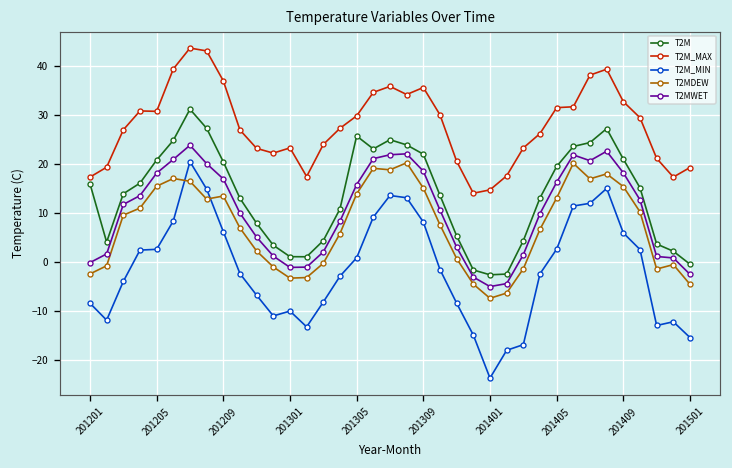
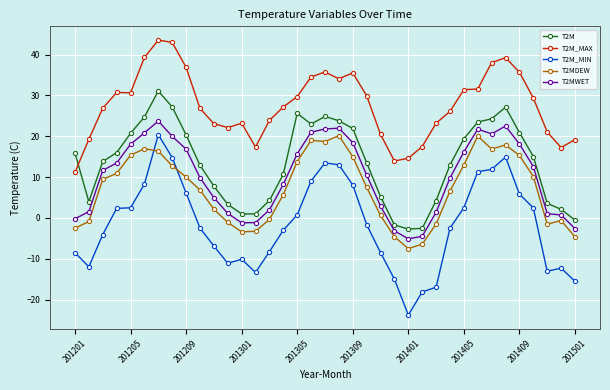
T2M_MAX, 201201: 17 -> 11
T2MDEW, 201209: 13 -> 10
T2M_MAX, 201409: 33 -> 36
